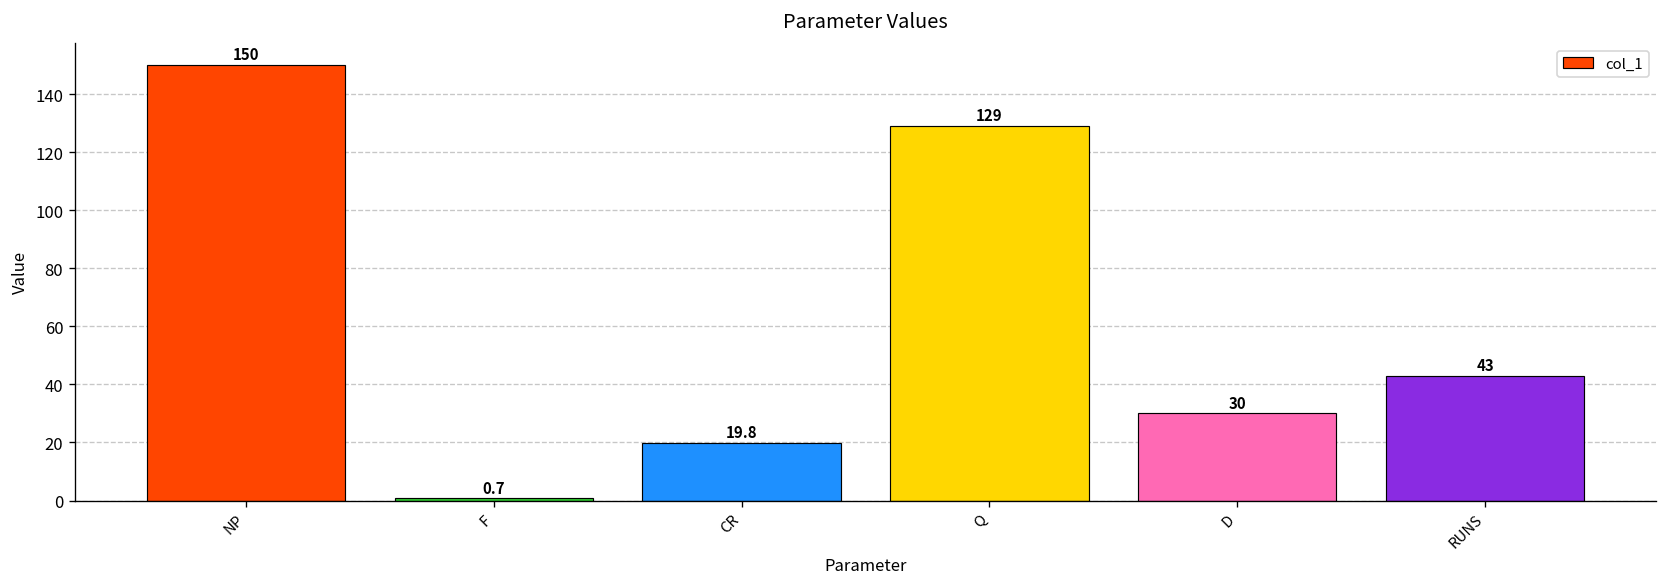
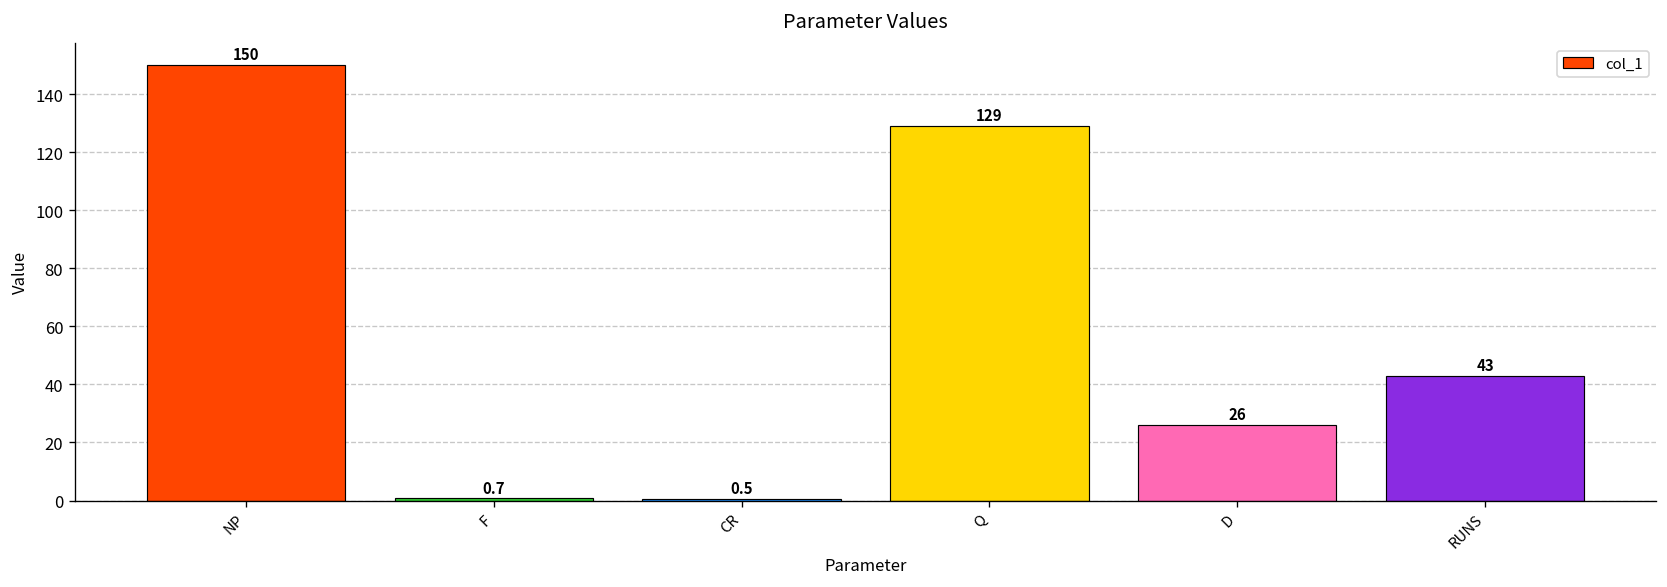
CR: 19.8 -> 0.5
D: 30 -> 26
